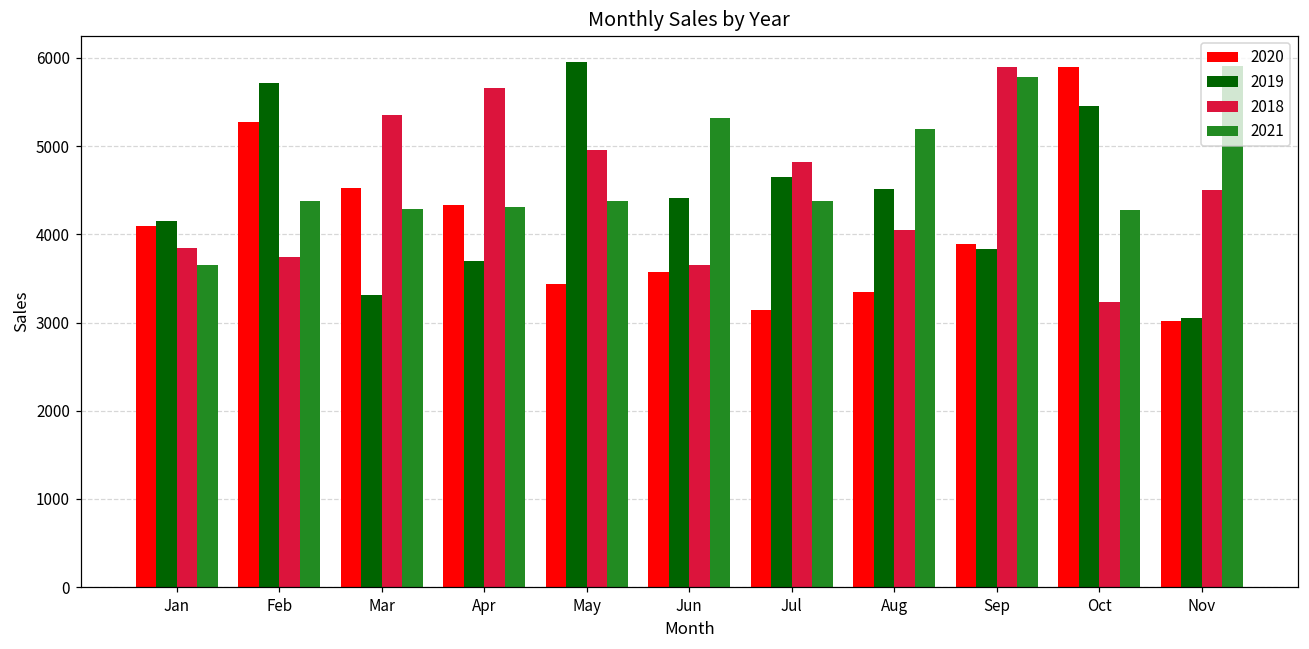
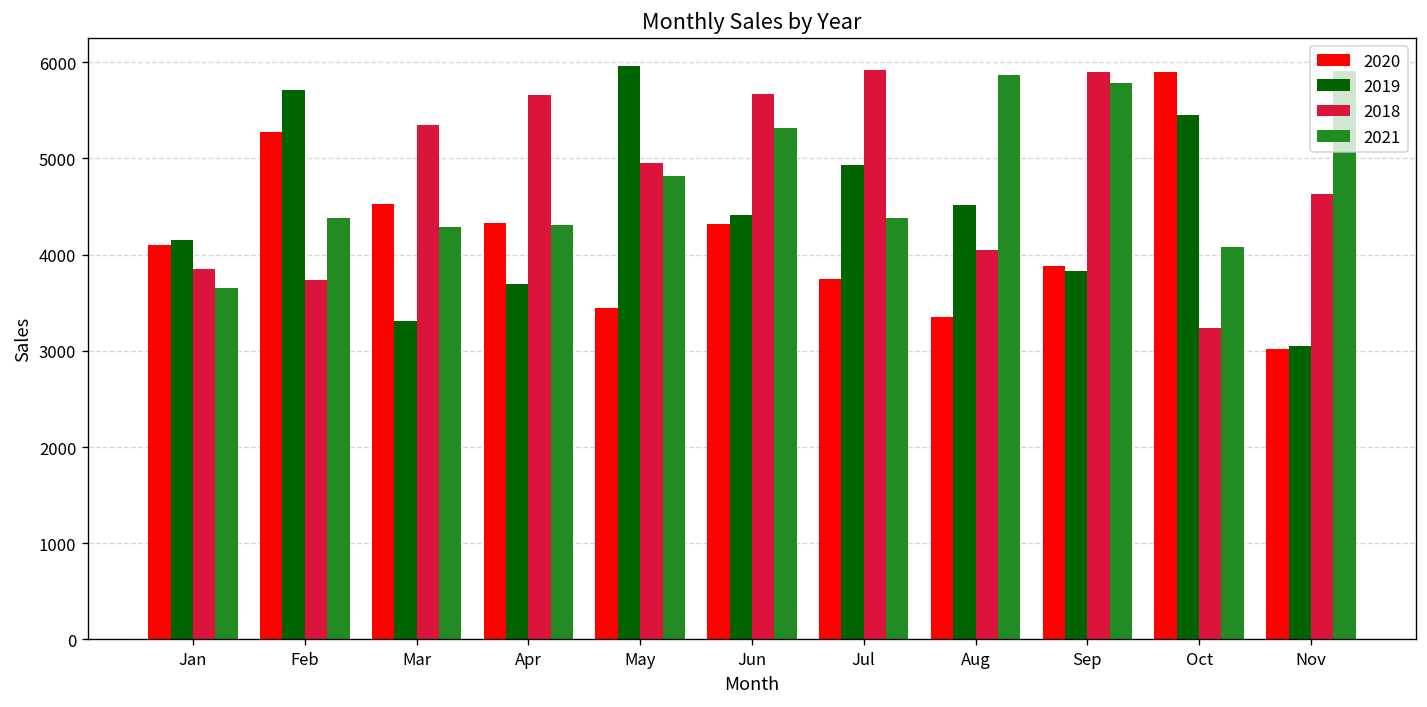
2021, May: 4400 -> 4800
2020, Jun: 3600 -> 4300
2018, Jun: 3600 -> 5700
2020, Jul: 3100 -> 3800
2019, Jul: 4700 -> 4900
2018, Jul: 4800 -> 5900
2021, Aug: 5200 -> 5900
2021, Oct: 4300 -> 4100
2018, Nov: 4500 -> 4600
